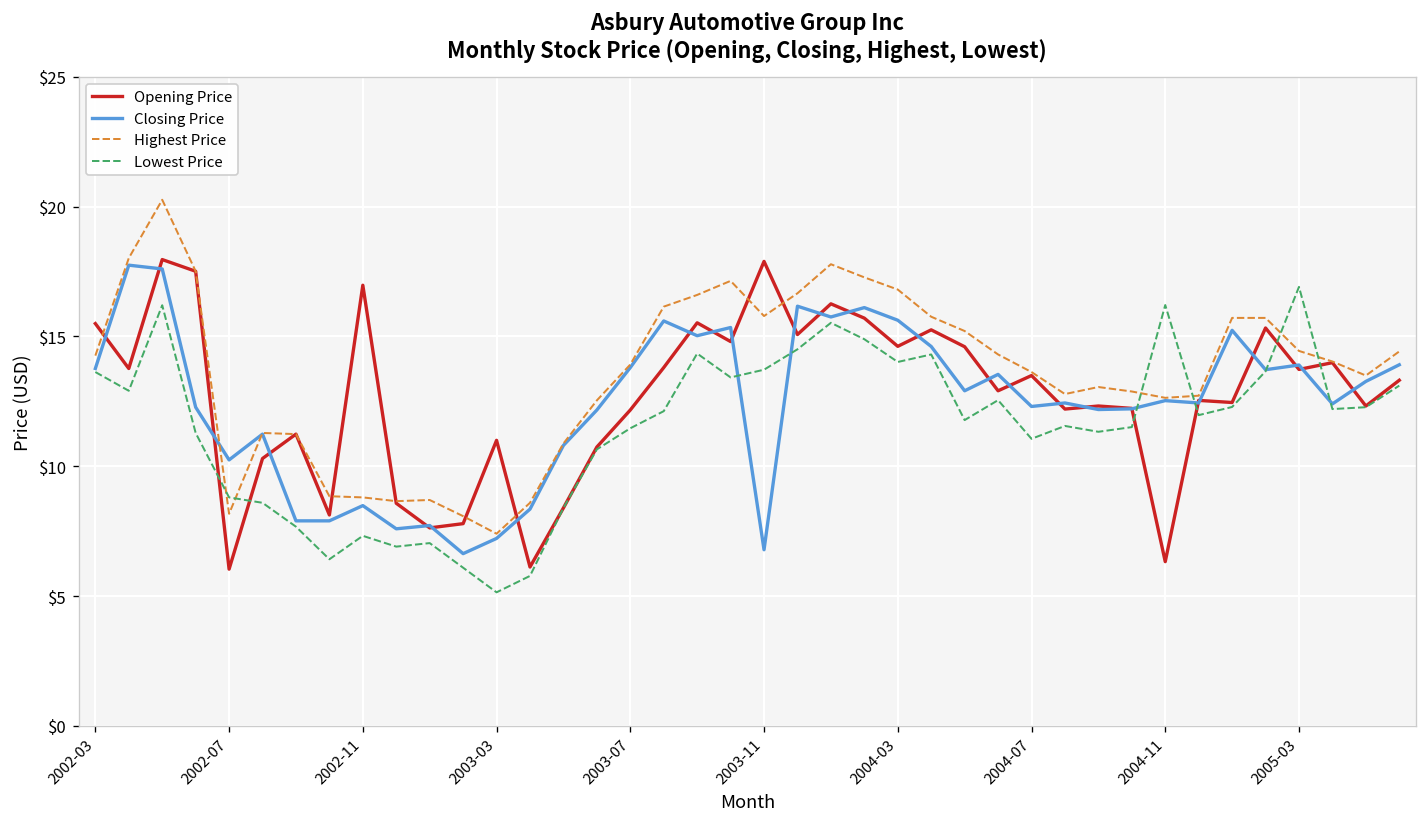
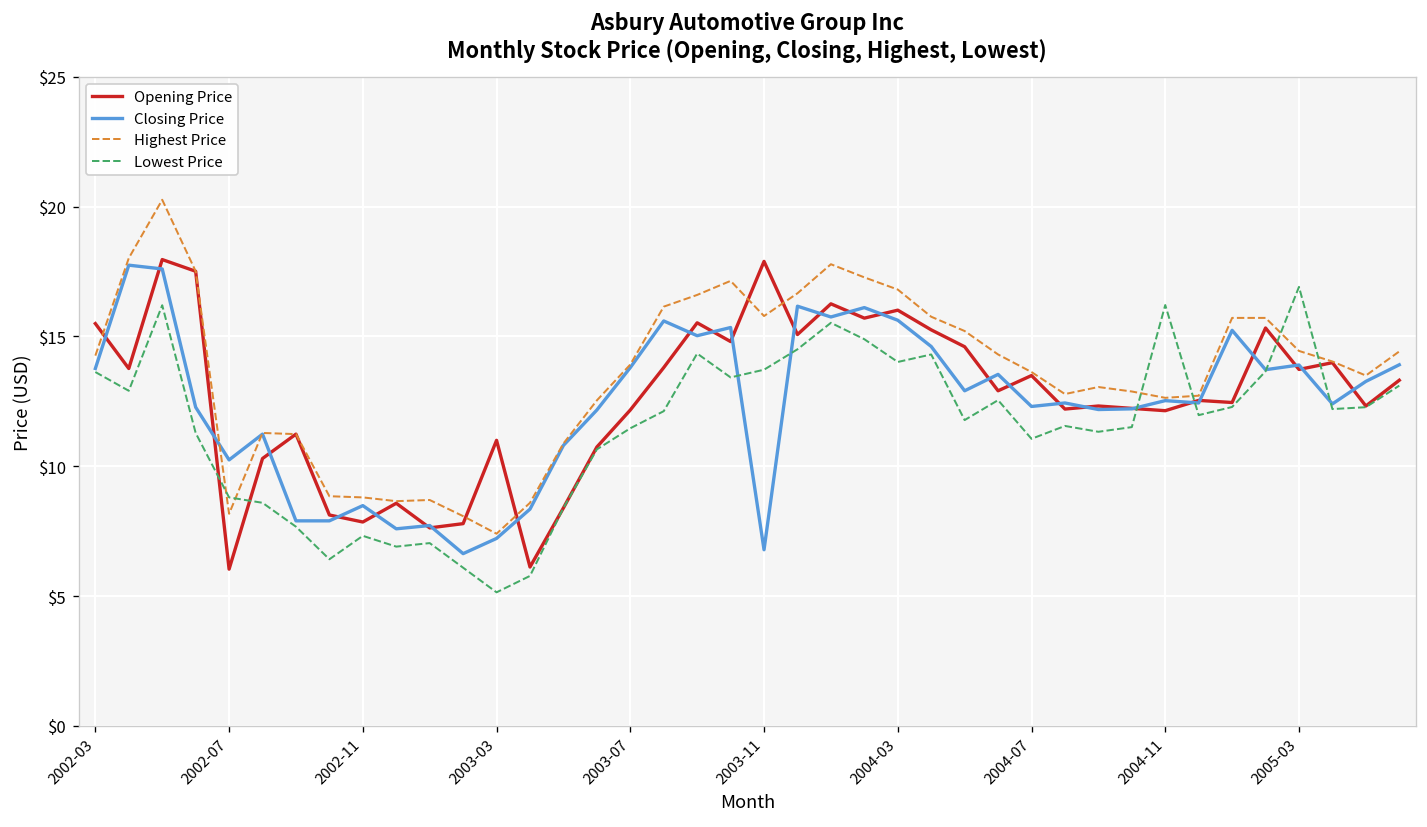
Opening Price, 2002-11: $17.0 -> $7.9
Opening Price, 2004-03: $14.6 -> $16.0
Opening Price, 2004-11: $6.3 -> $12.1
